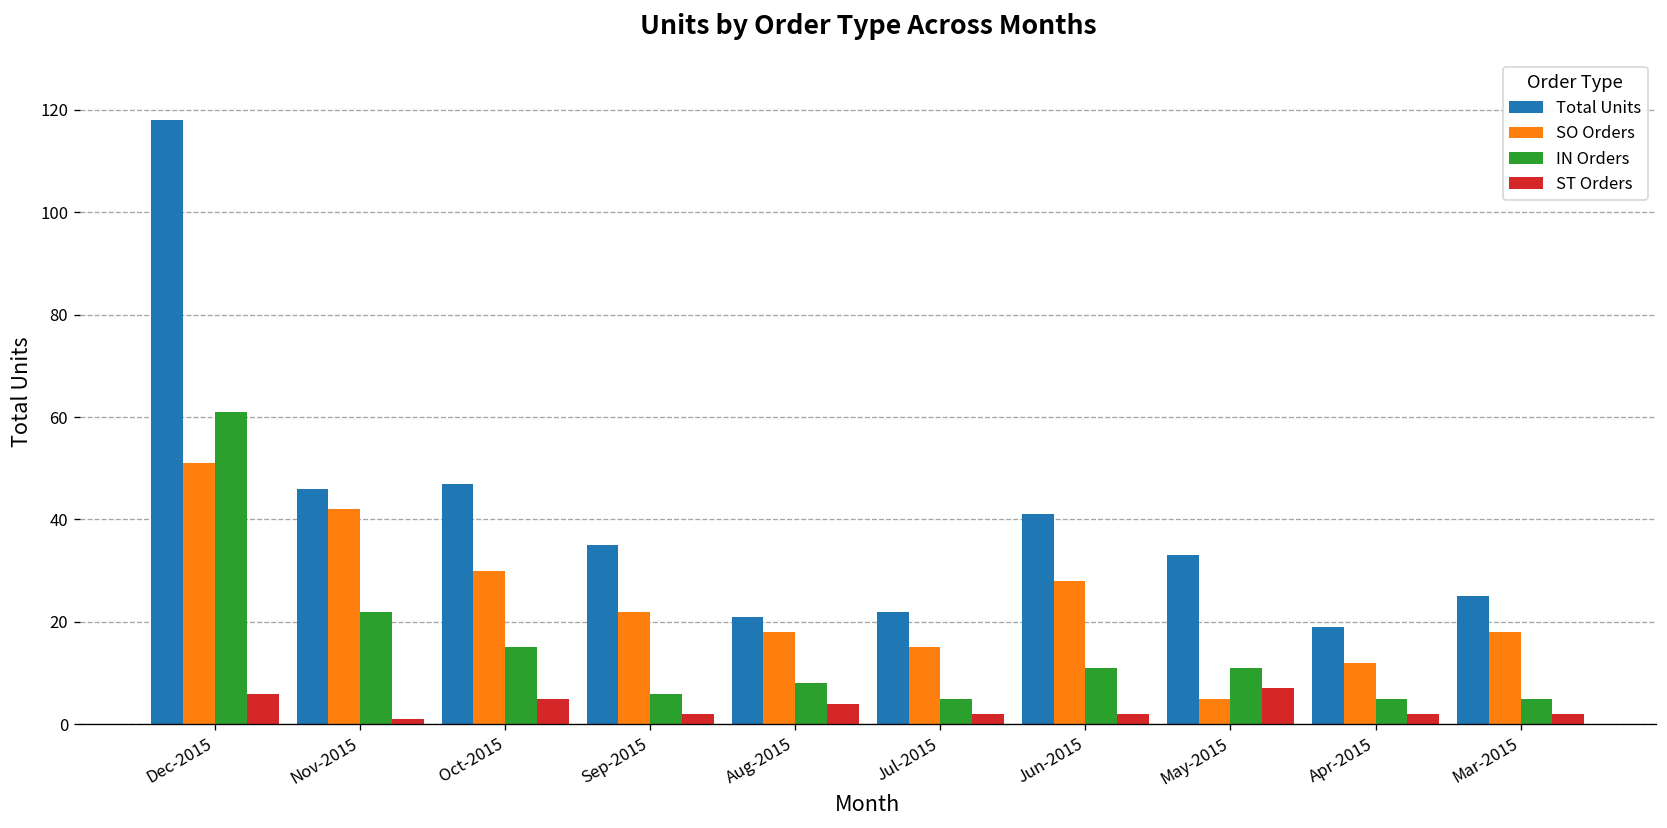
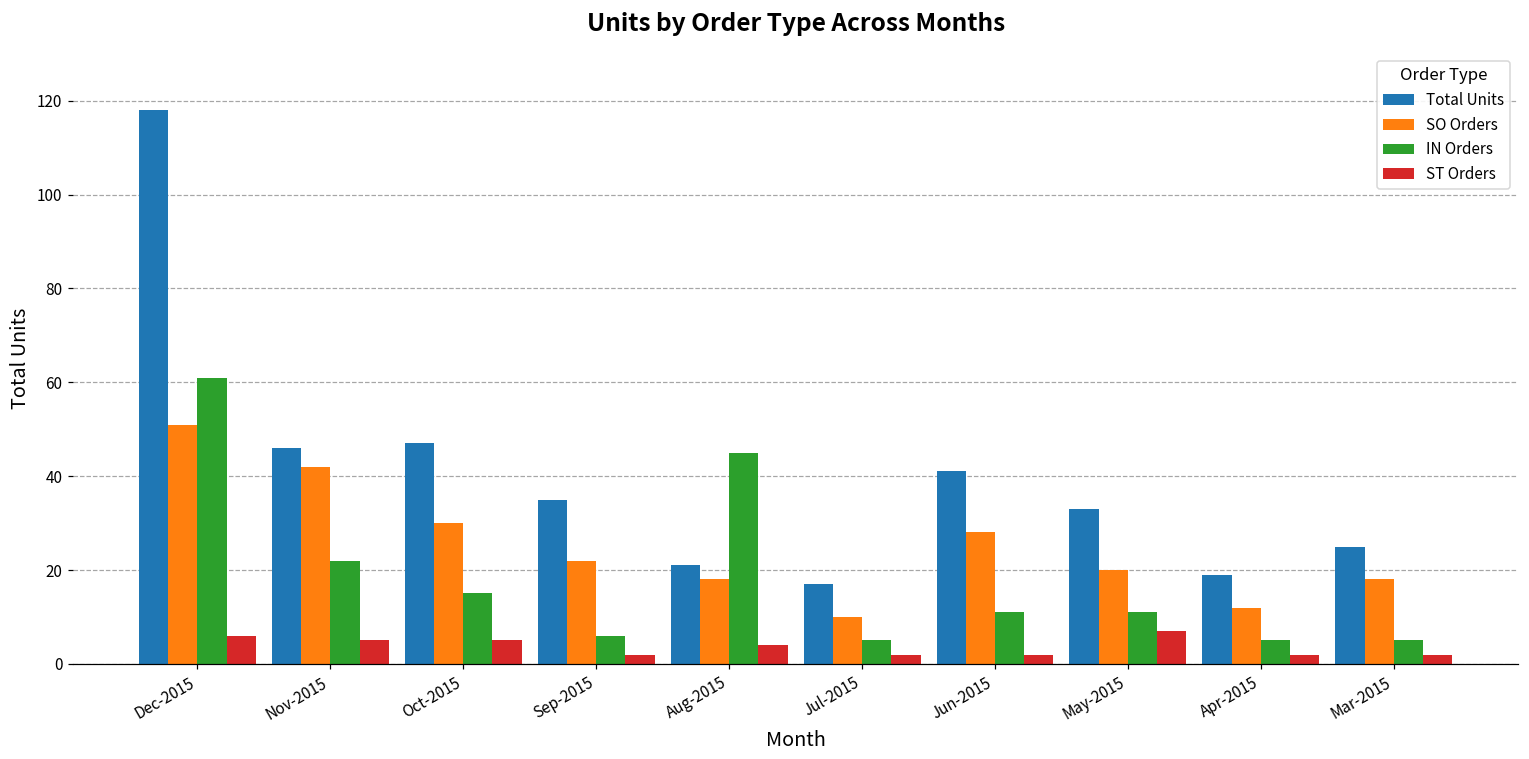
ST Orders, Nov-2015: 1 -> 5
IN Orders, Aug-2015: 8 -> 45
Total Units, Jul-2015: 22 -> 17
SO Orders, Jul-2015: 15 -> 10
SO Orders, May-2015: 5 -> 20
